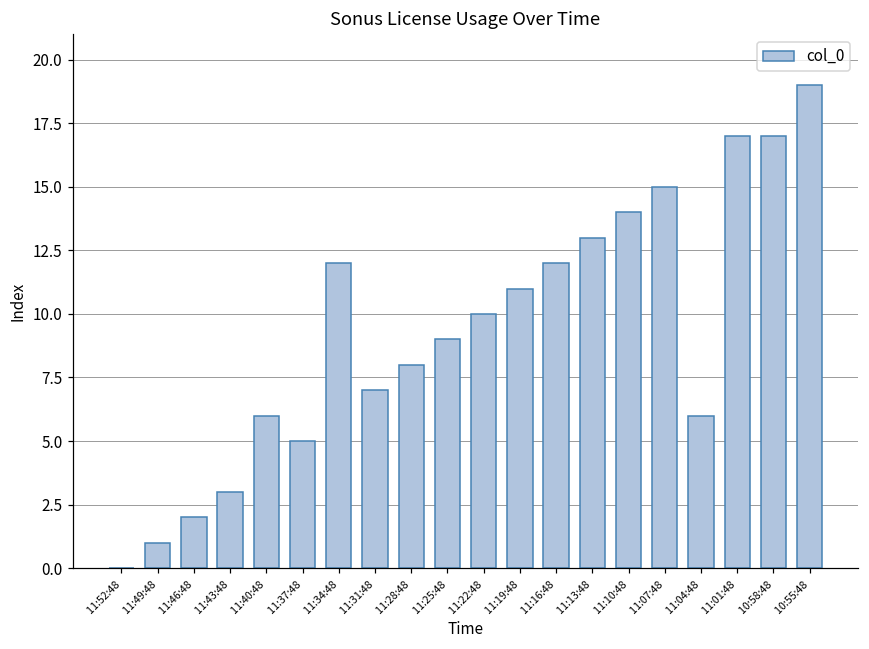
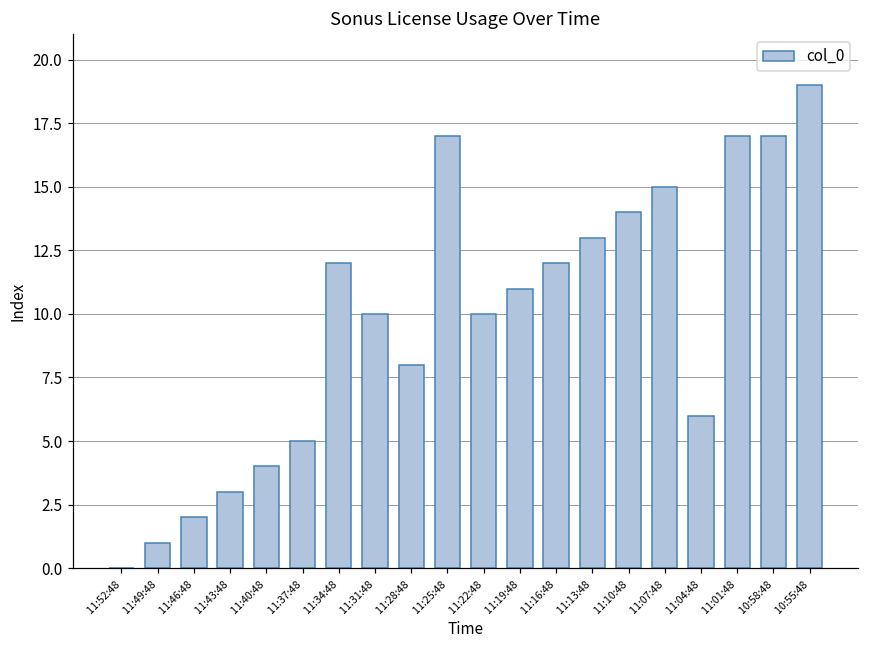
11:40:48: 6 -> 4
11:31:48: 7 -> 10
11:25:48: 9 -> 17
